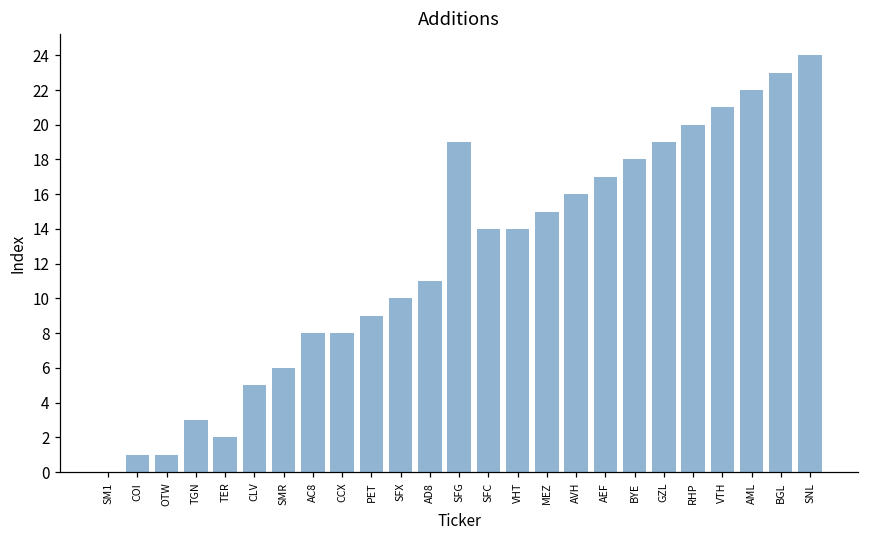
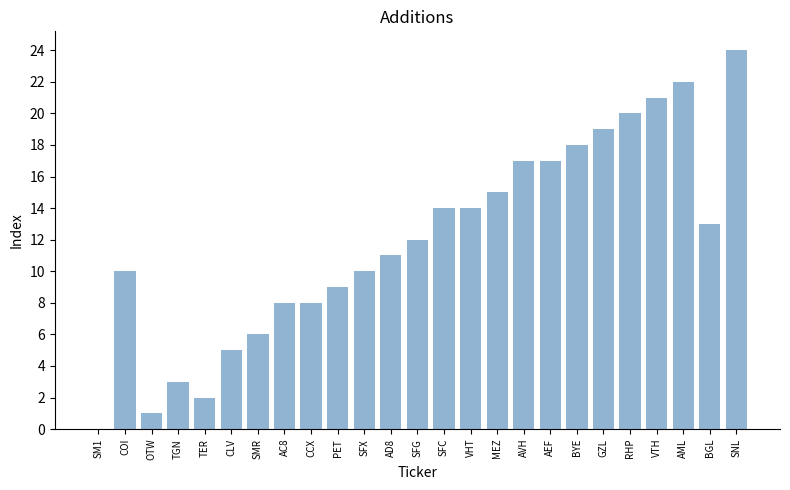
COI: 1 -> 10
SFG: 19 -> 12
AVH: 16 -> 17
BGL: 23 -> 13
